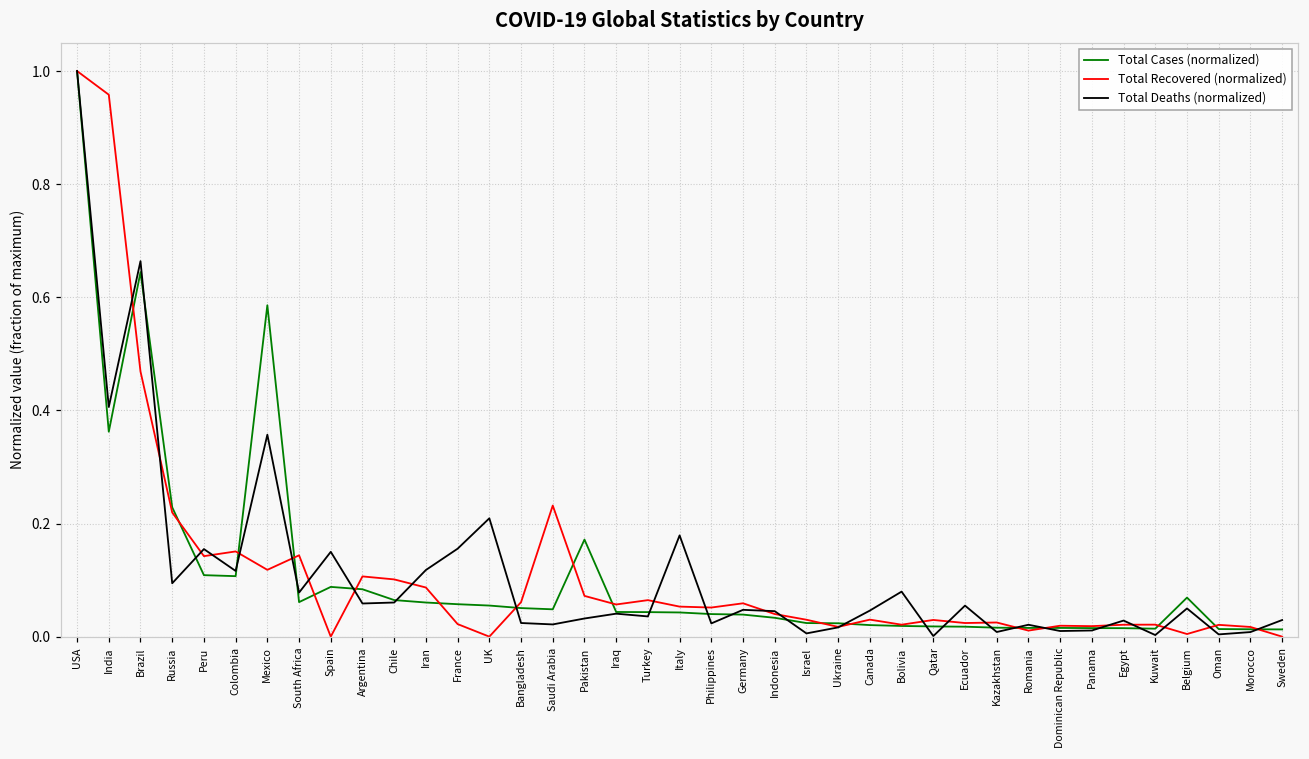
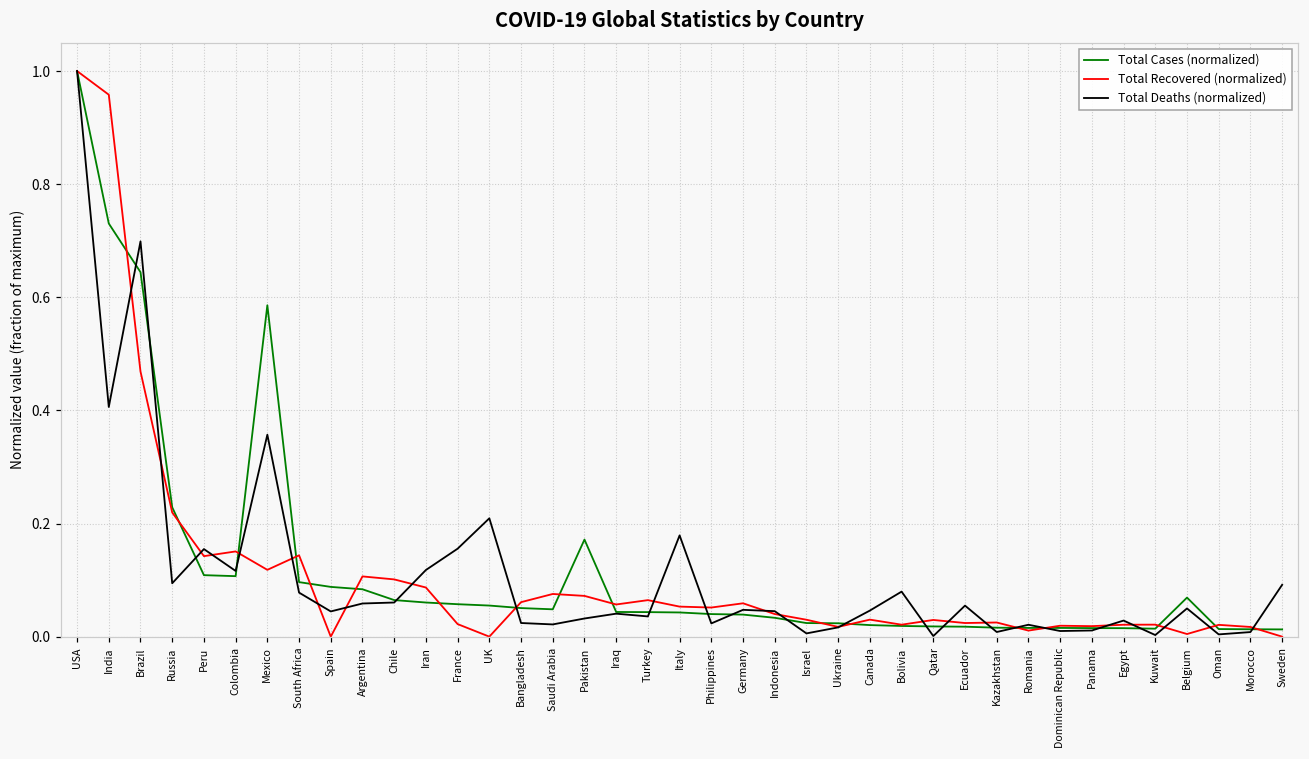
Total Cases (normalized), India: 0.36 -> 0.73
Total Deaths (normalized), Brazil: 0.66 -> 0.70
Total Cases (normalized), South Africa: 0.06 -> 0.10
Total Deaths (normalized), Spain: 0.15 -> 0.04
Total Recovered (normalized), Saudi Arabia: 0.23 -> 0.08
Total Deaths (normalized), Sweden: 0.03 -> 0.09
